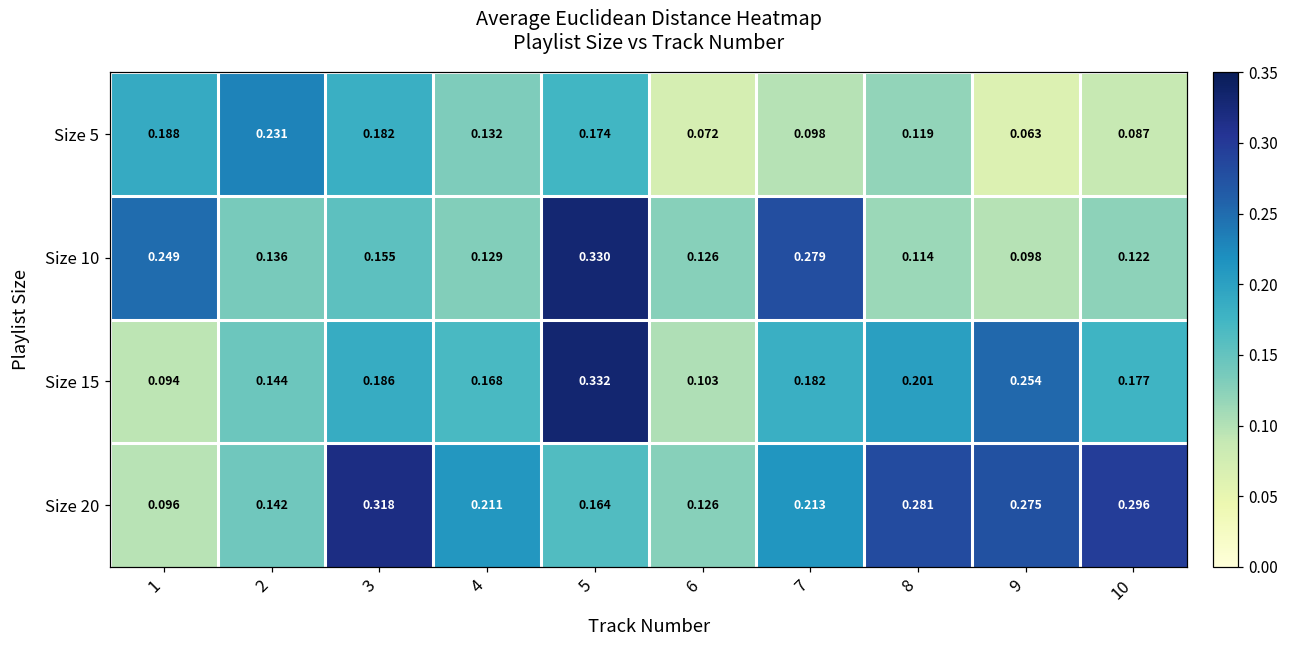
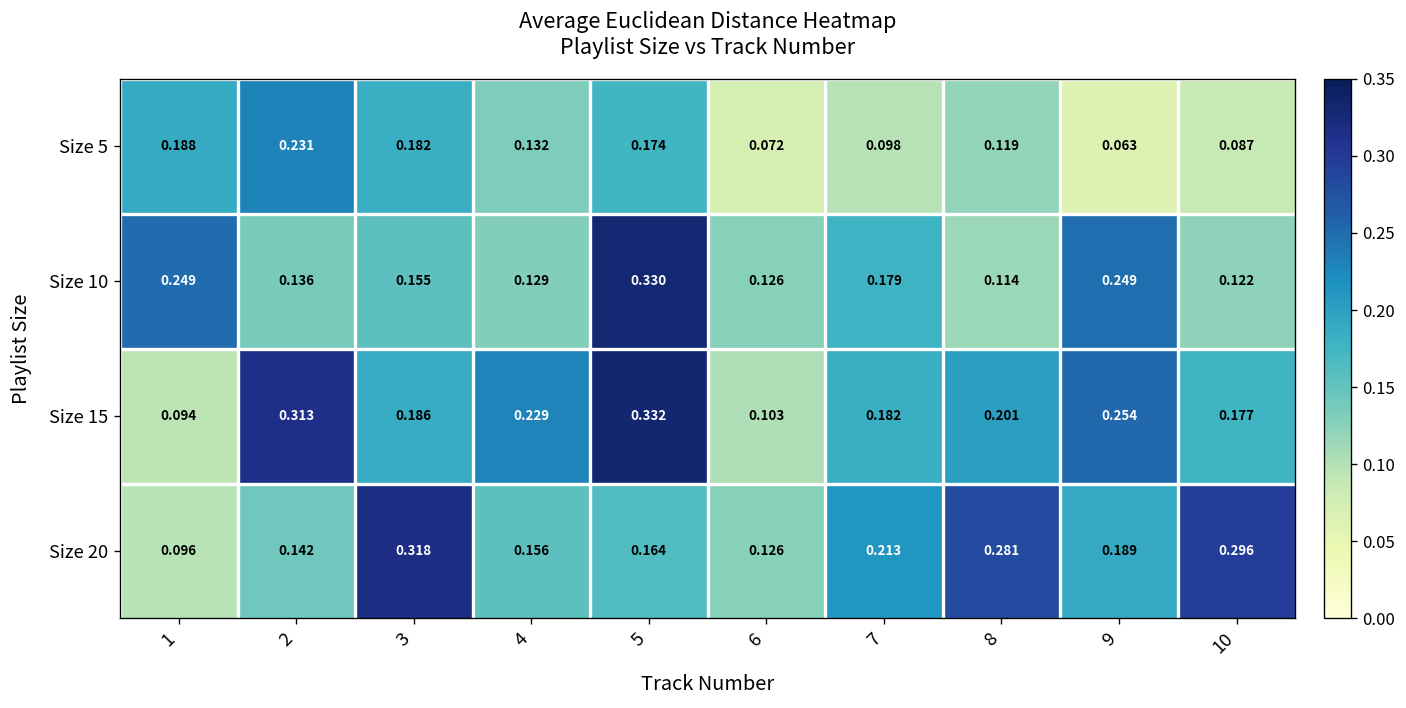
Size 10, 7: 0.279 -> 0.179
Size 10, 9: 0.098 -> 0.249
Size 15, 2: 0.144 -> 0.313
Size 15, 4: 0.168 -> 0.229
Size 20, 4: 0.211 -> 0.156
Size 20, 9: 0.275 -> 0.189
